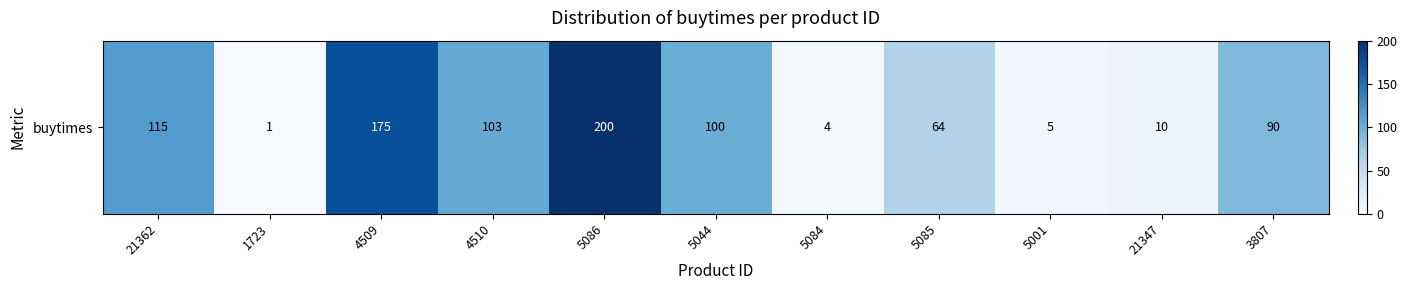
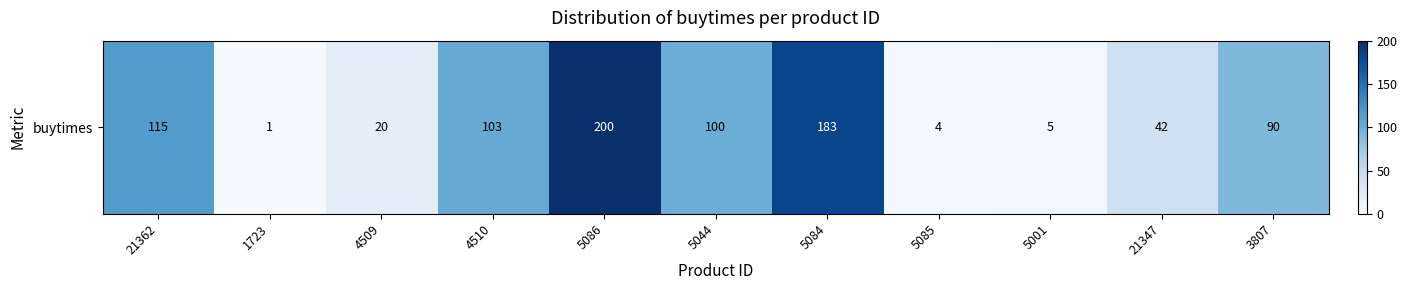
buytimes, 4509: 175 -> 20
buytimes, 5084: 4 -> 183
buytimes, 5085: 64 -> 4
buytimes, 21347: 10 -> 42
